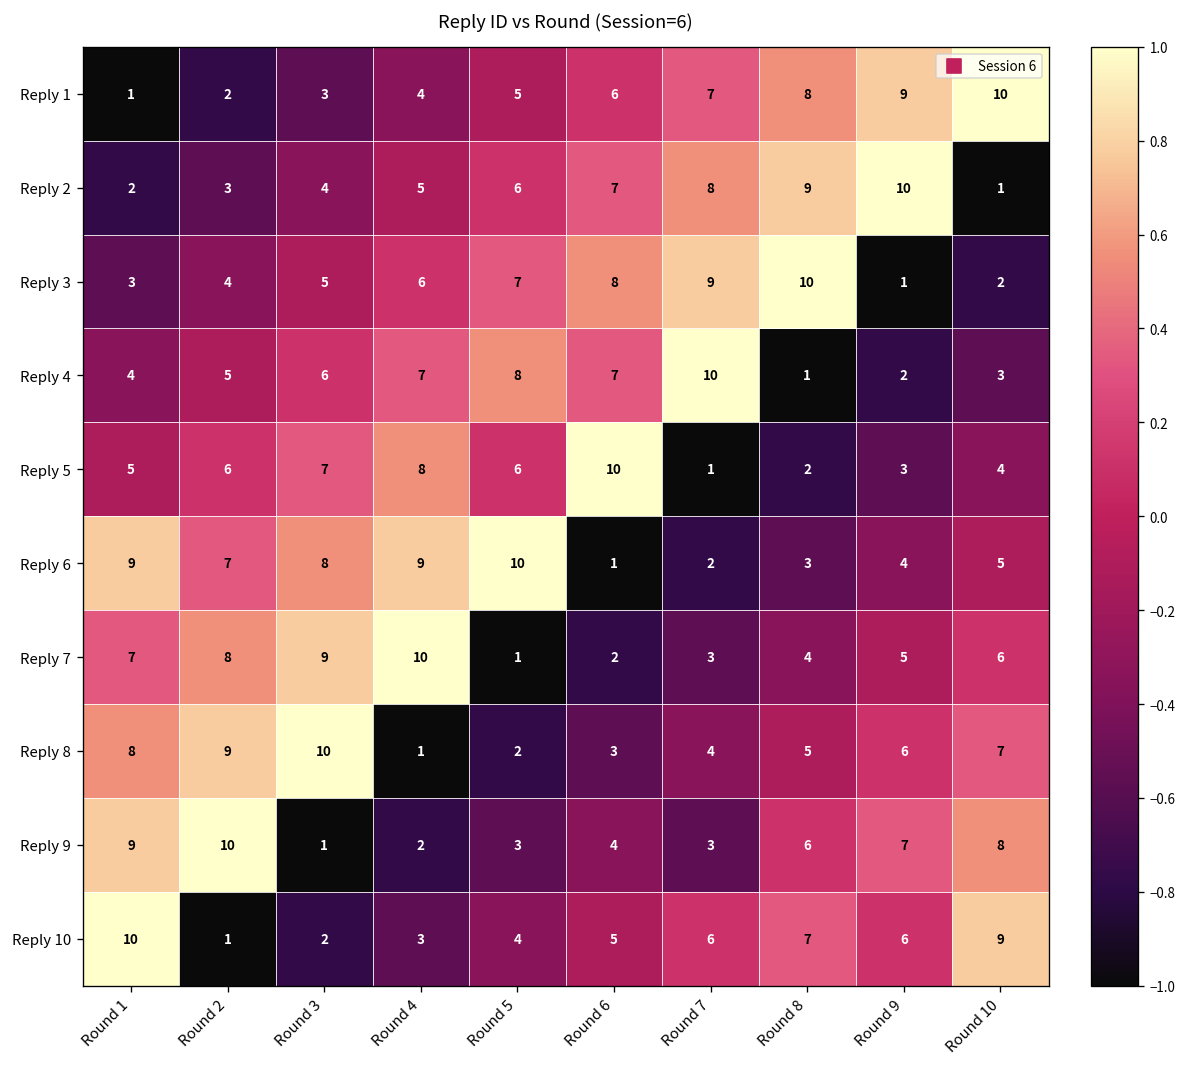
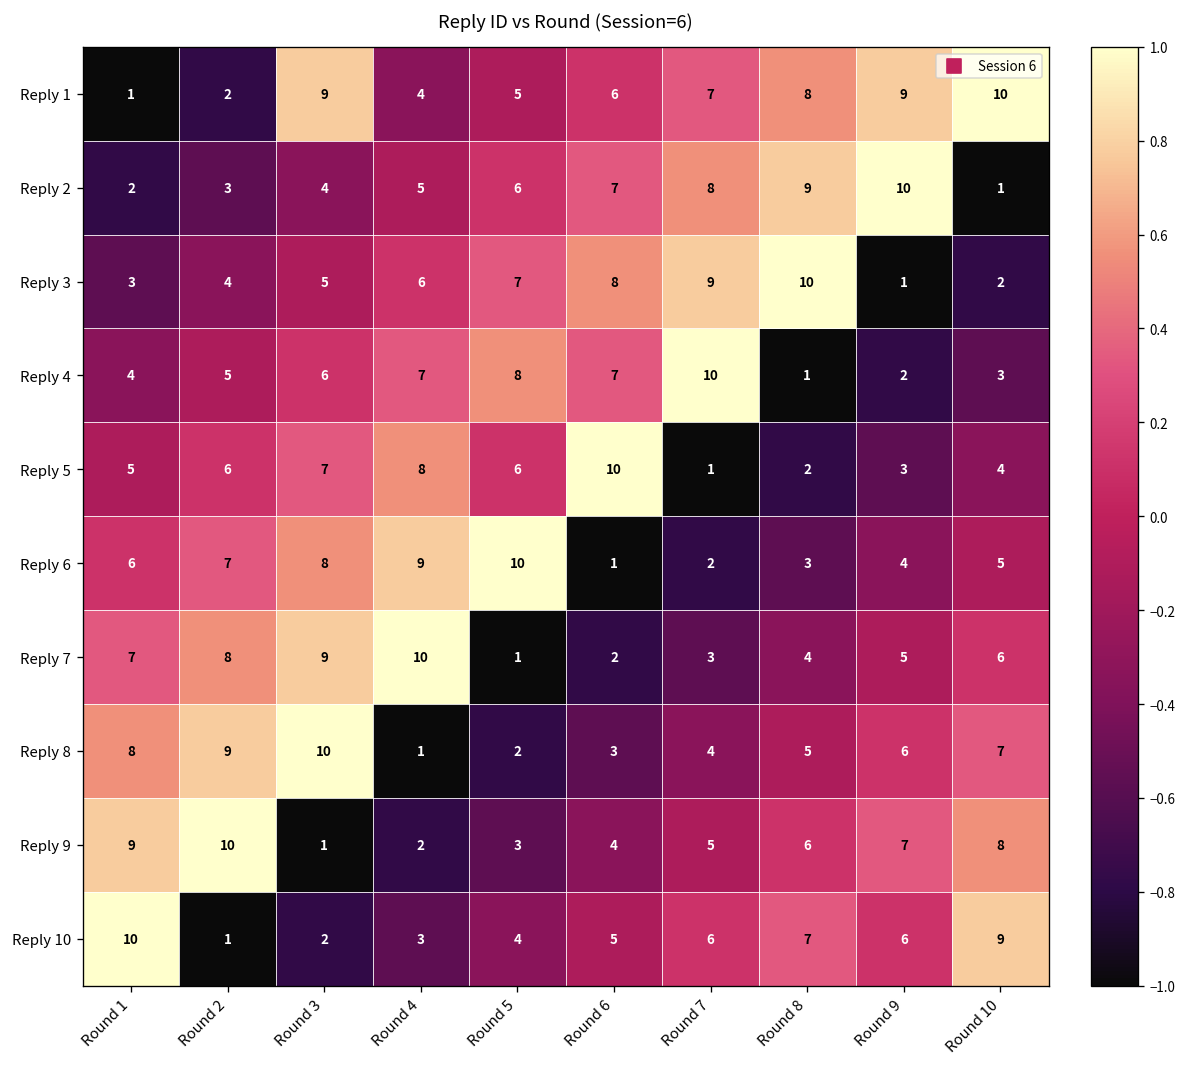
Reply 1, Round 3: 3 -> 9
Reply 6, Round 1: 9 -> 6
Reply 9, Round 7: 3 -> 5
